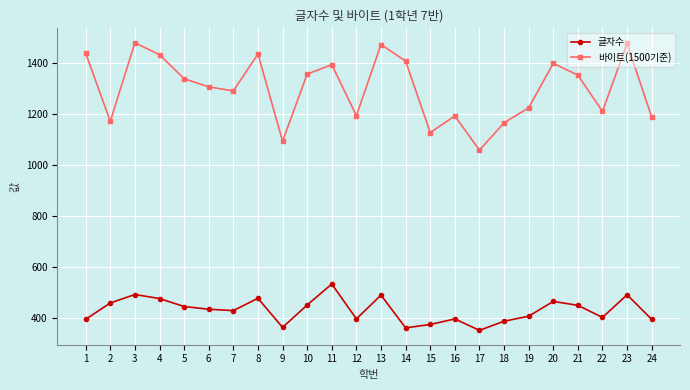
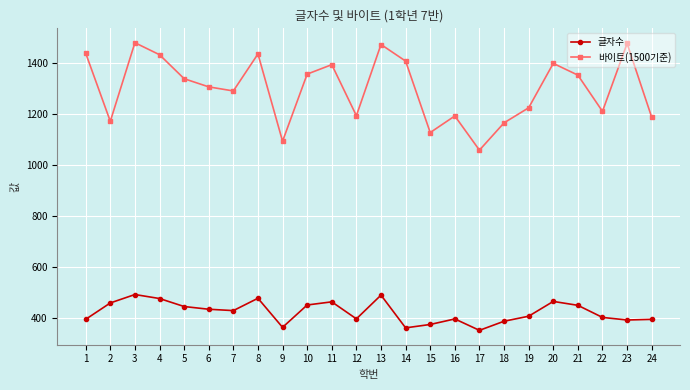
글자수, 11: 530 -> 460
글자수, 23: 490 -> 390
